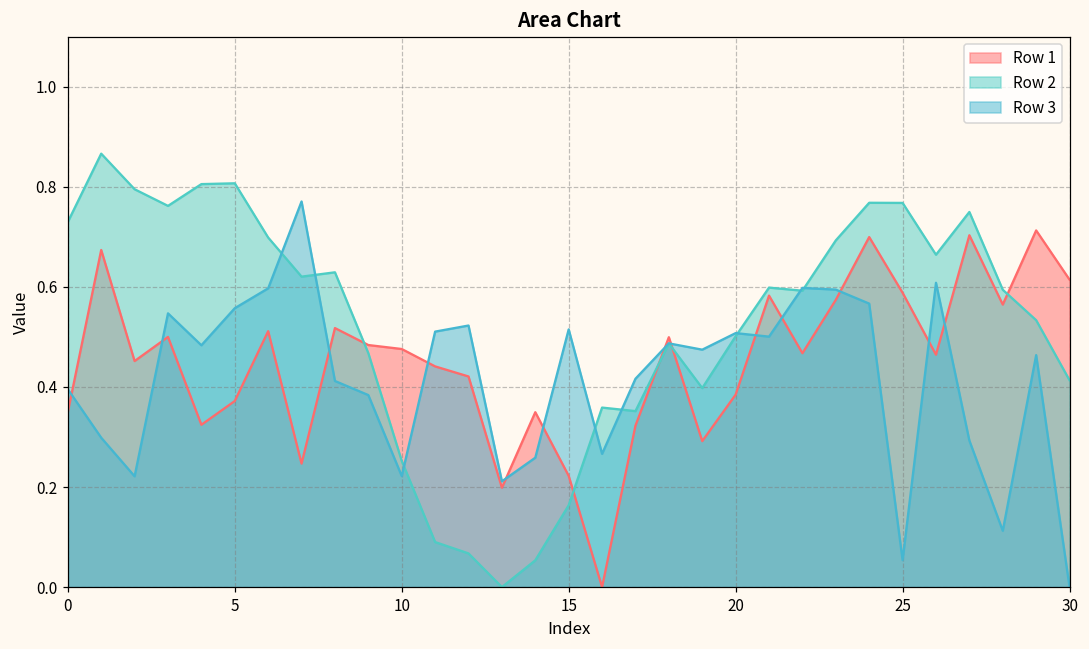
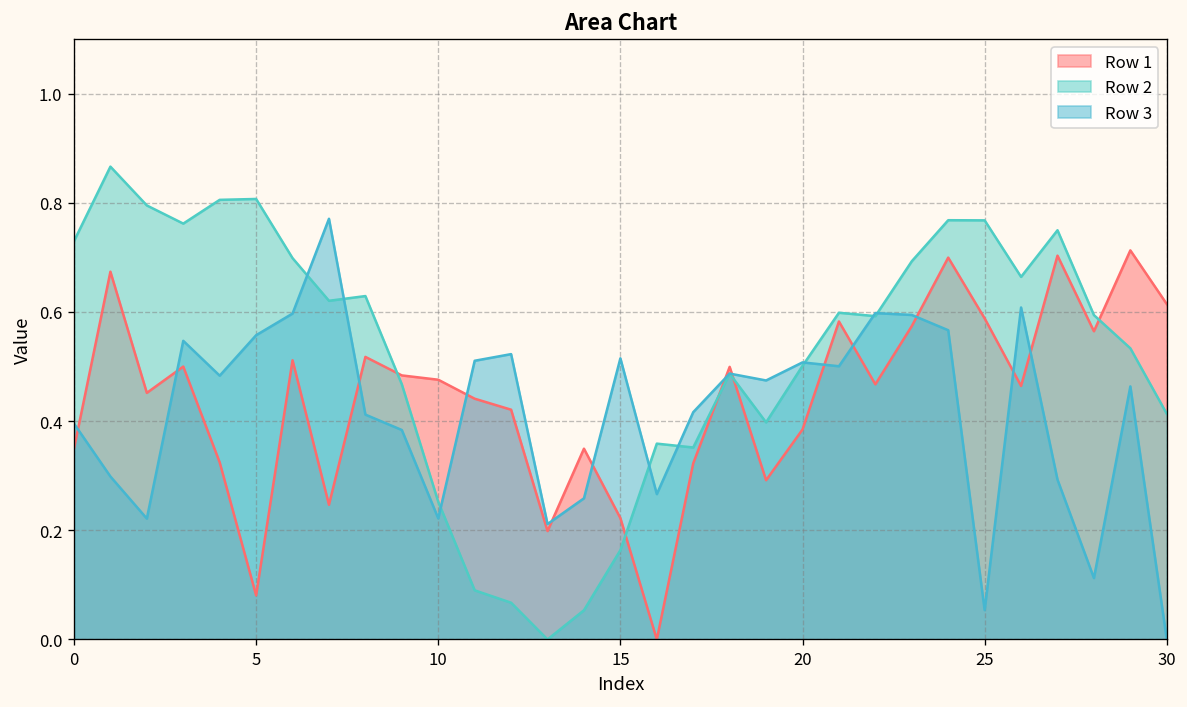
Row 1, 5: 0.37 -> 0.08
